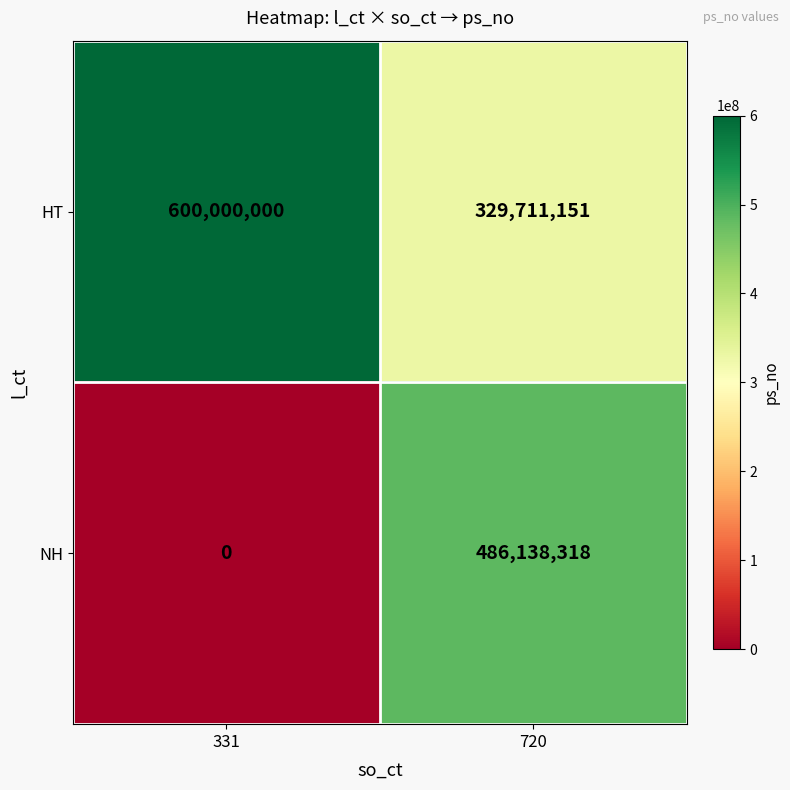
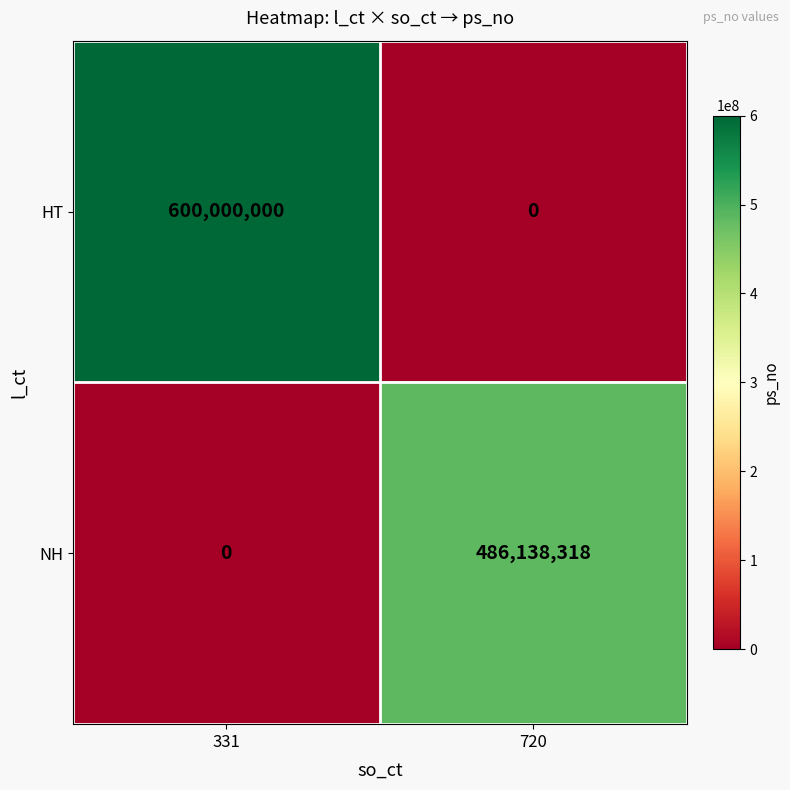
HT, 720: 329,711,151 -> 0
